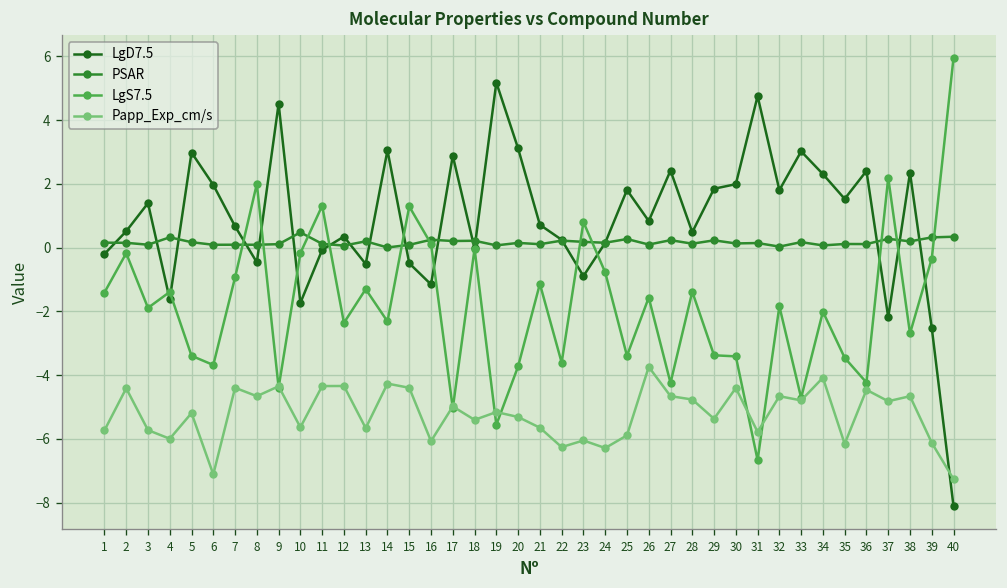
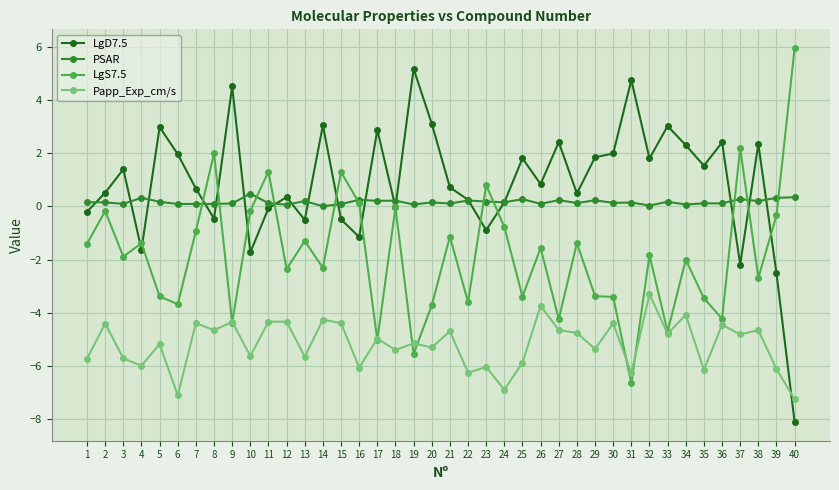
Papp_Exp_cm/s, 21: -5.6 -> -4.7
Papp_Exp_cm/s, 24: -6.3 -> -6.9
Papp_Exp_cm/s, 31: -5.8 -> -6.3
Papp_Exp_cm/s, 32: -4.7 -> -3.3
